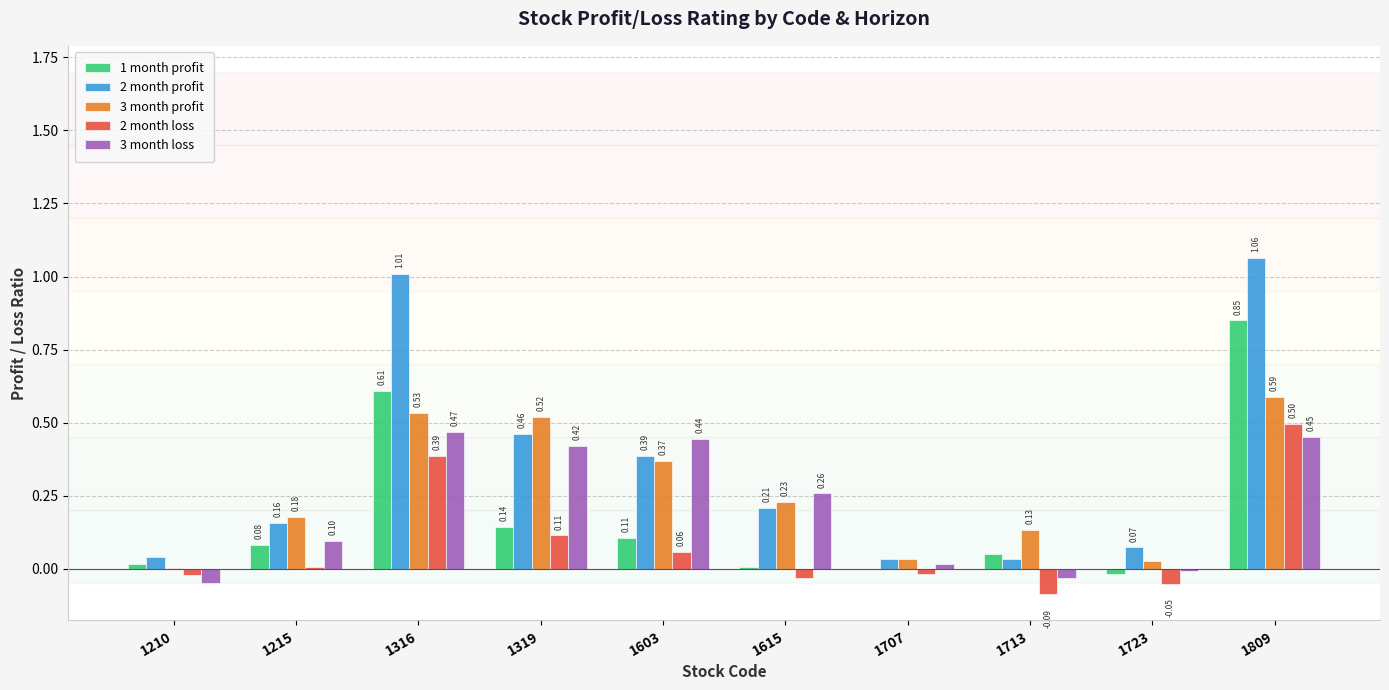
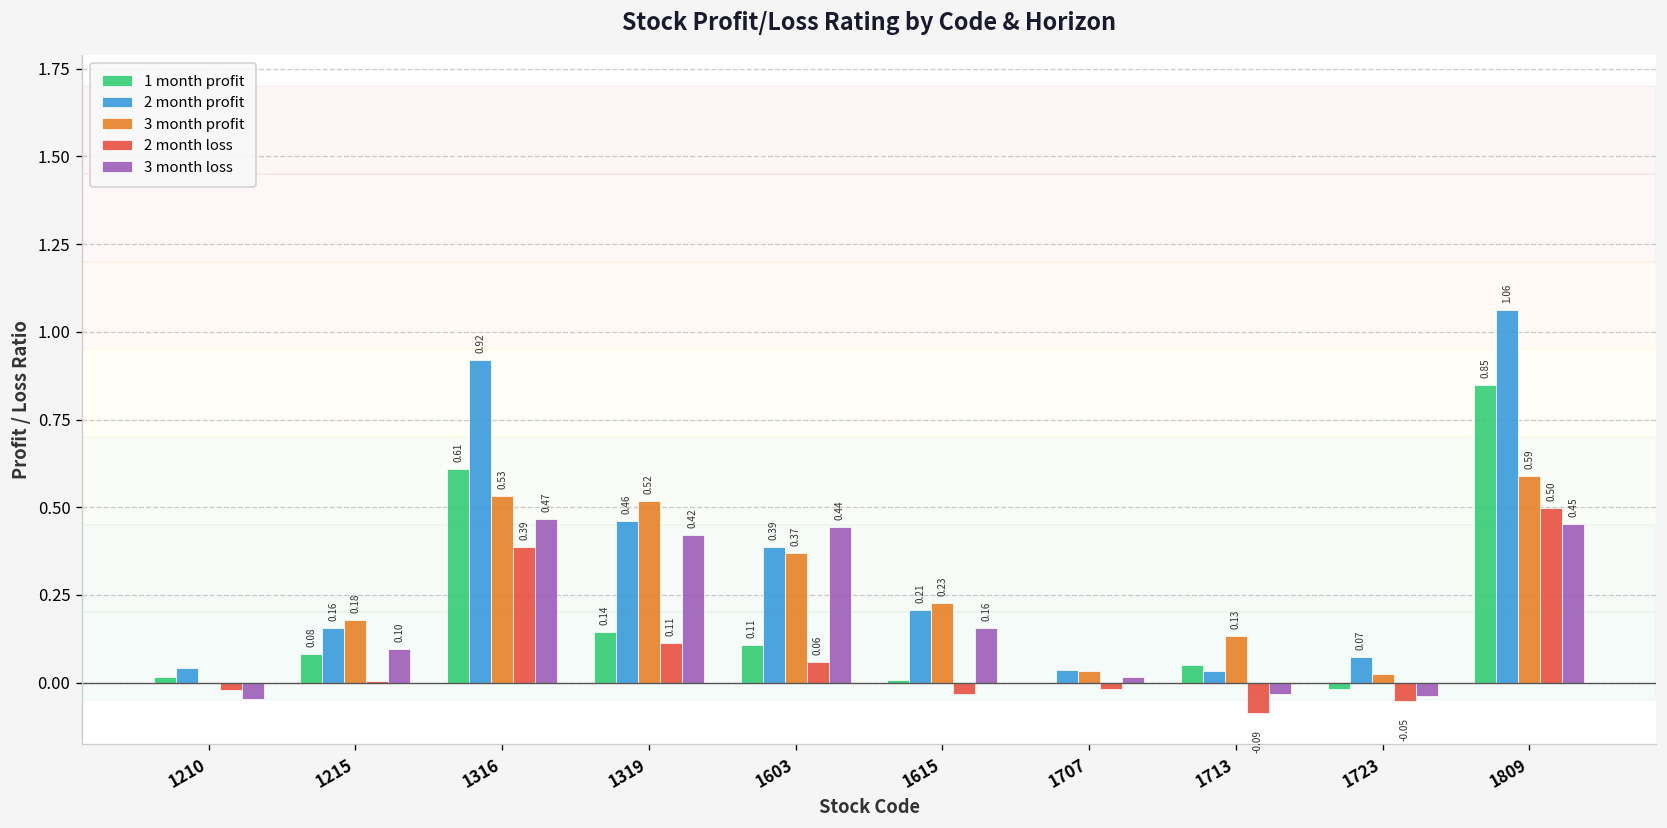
2 month profit, 1316: 1.01 -> 0.92
3 month loss, 1615: 0.26 -> 0.16
3 month loss, 1723: -0.01 -> -0.04
